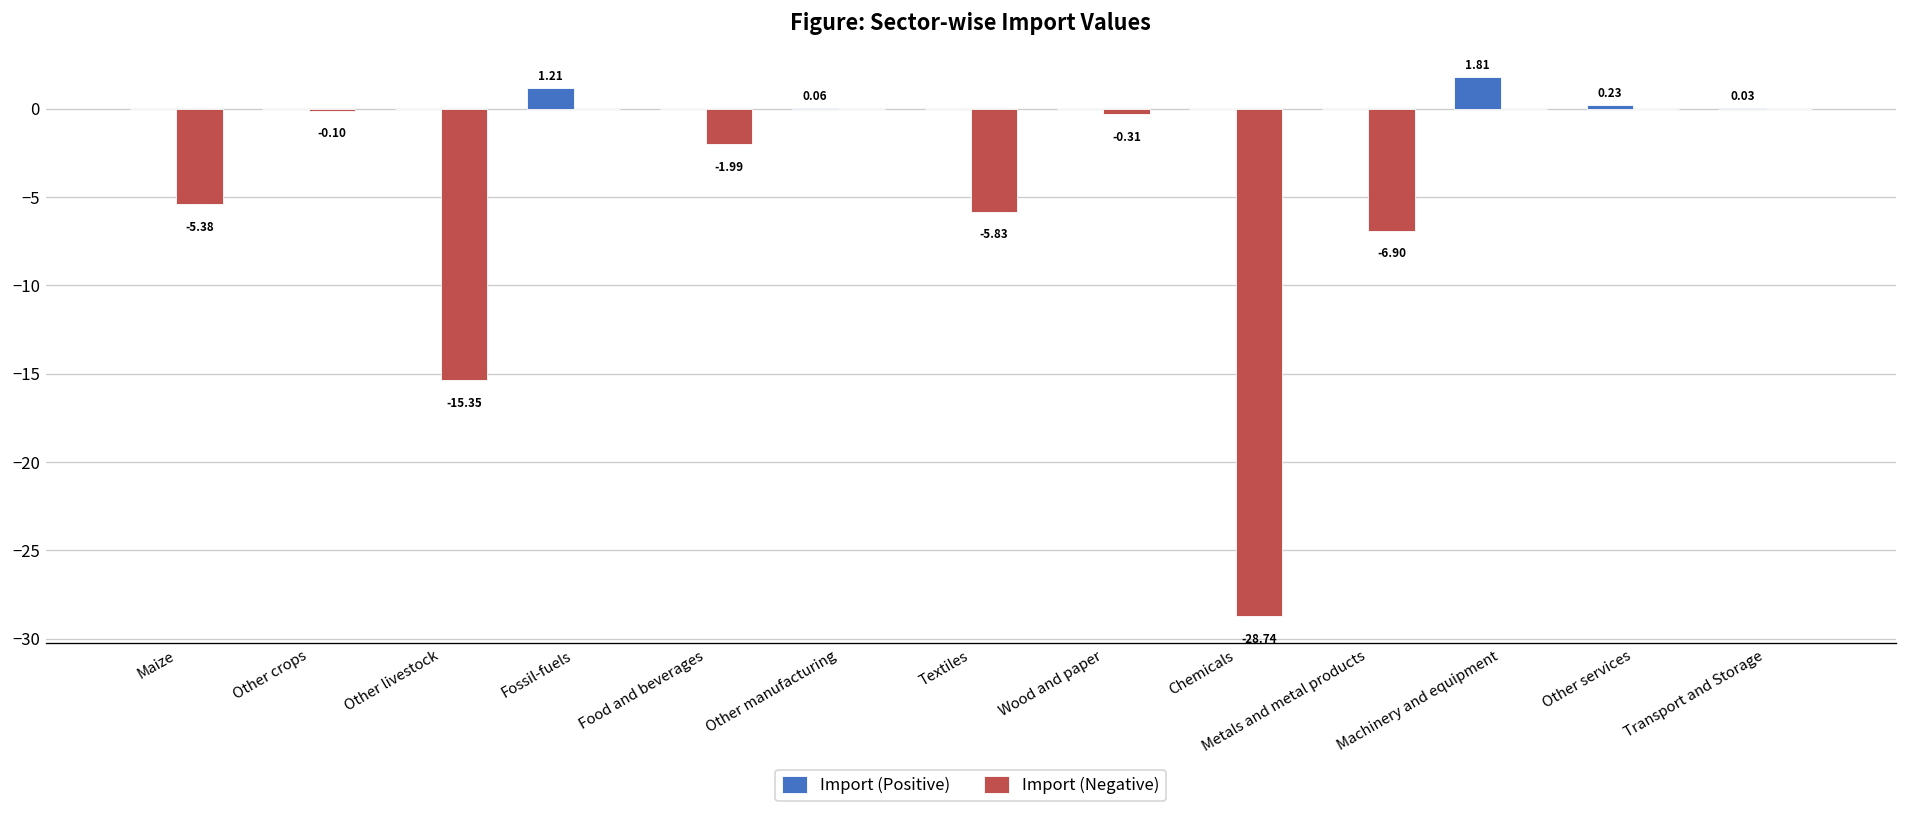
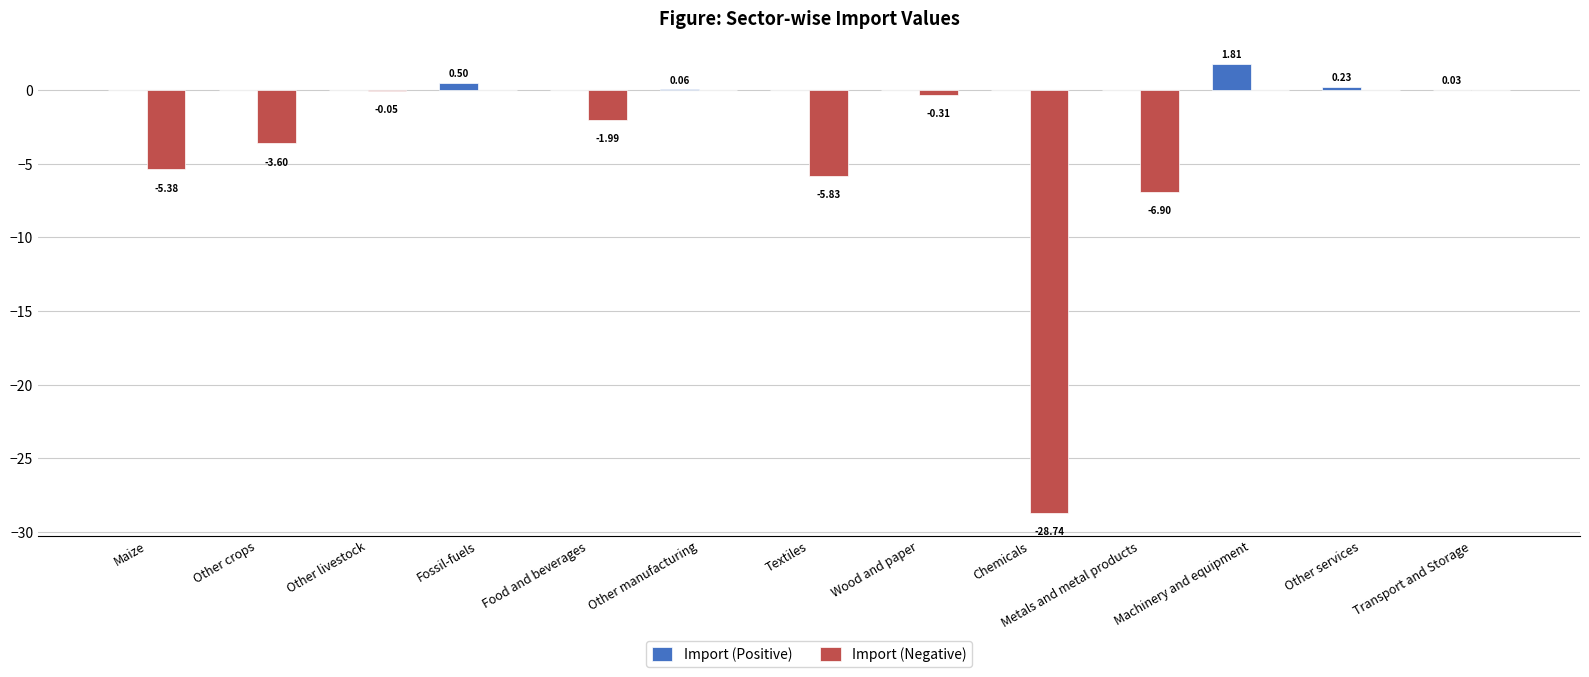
Import (Negative), Other crops: -0.10 -> -3.60
Import (Negative), Other livestock: -15.35 -> -0.05
Import (Positive), Fossil-fuels: 1.21 -> 0.50
